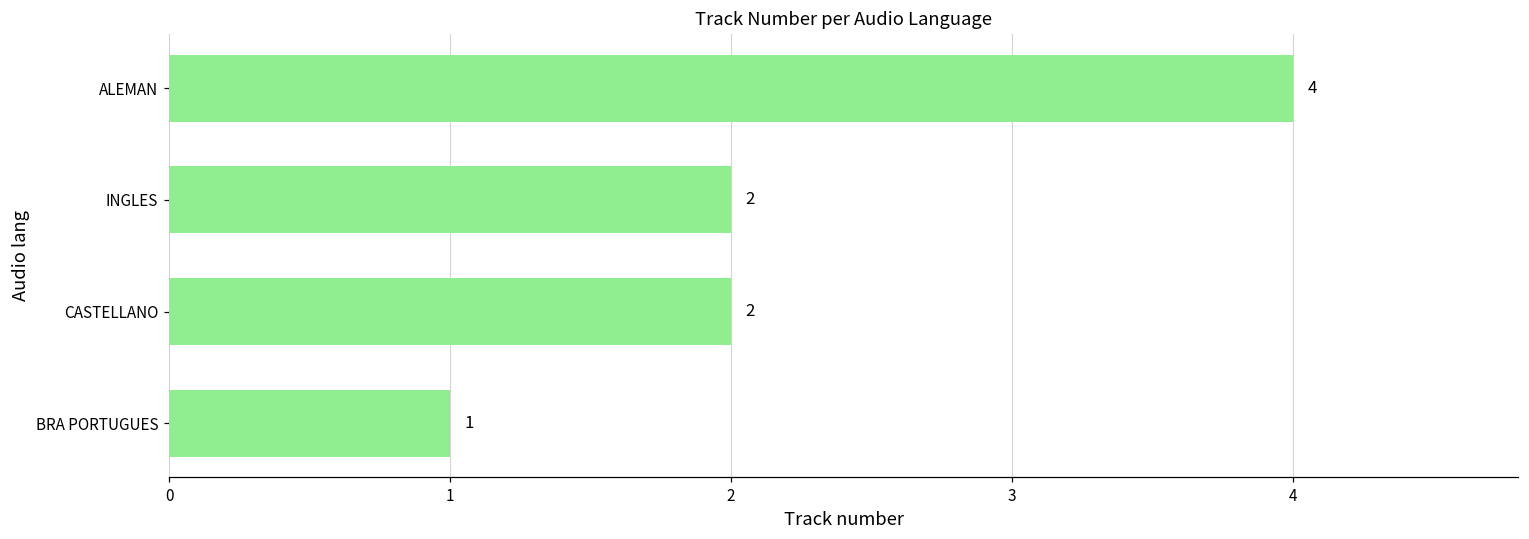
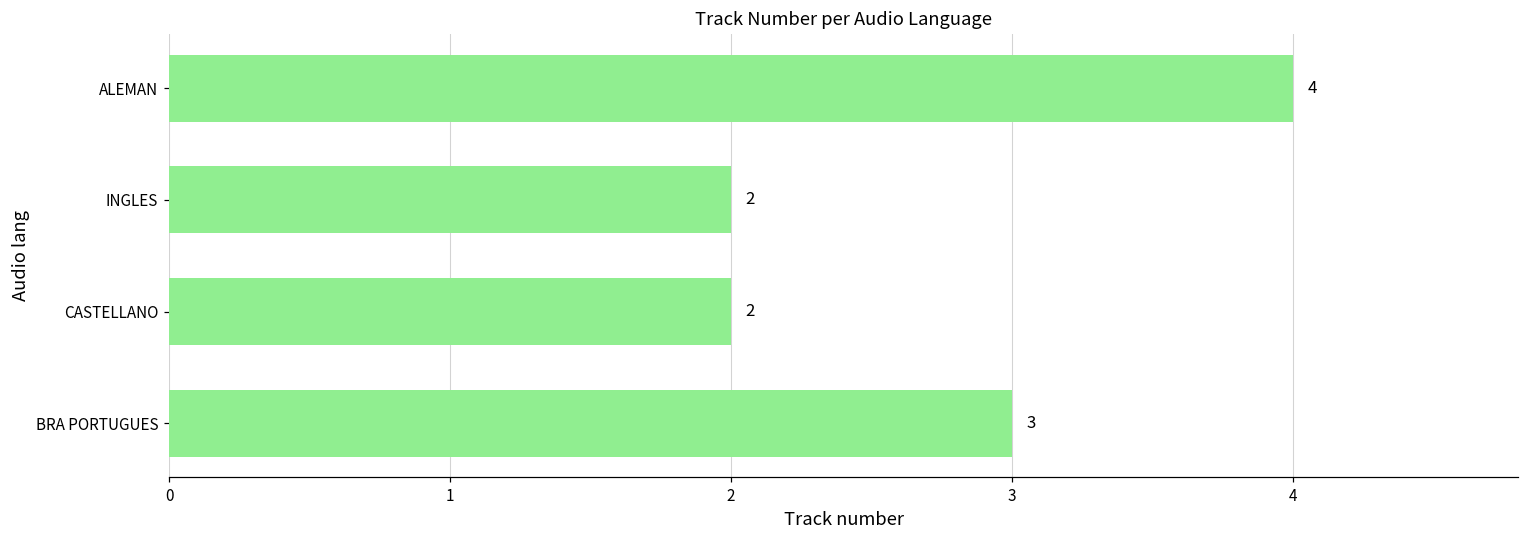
BRA PORTUGUES: 1 -> 3
